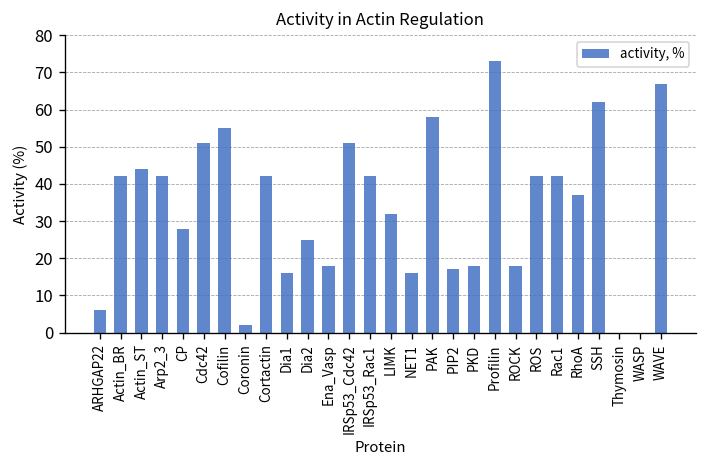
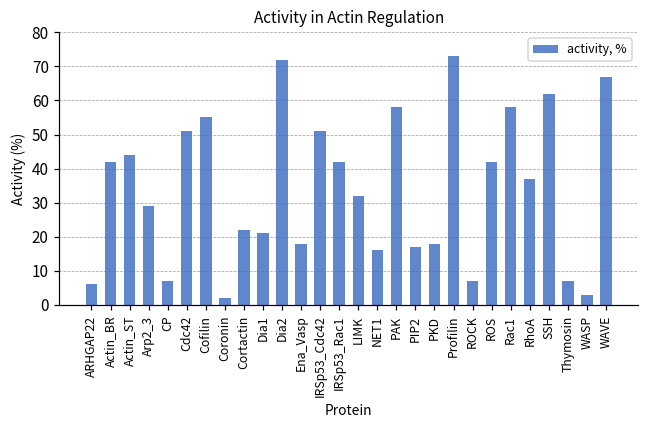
Arp2_3: 42 -> 29
CP: 28 -> 7
Cortactin: 42 -> 22
Dia1: 16 -> 21
Dia2: 25 -> 72
ROCK: 18 -> 7
Rac1: 42 -> 58
Thymosin: 0 -> 7
WASP: 0 -> 3
